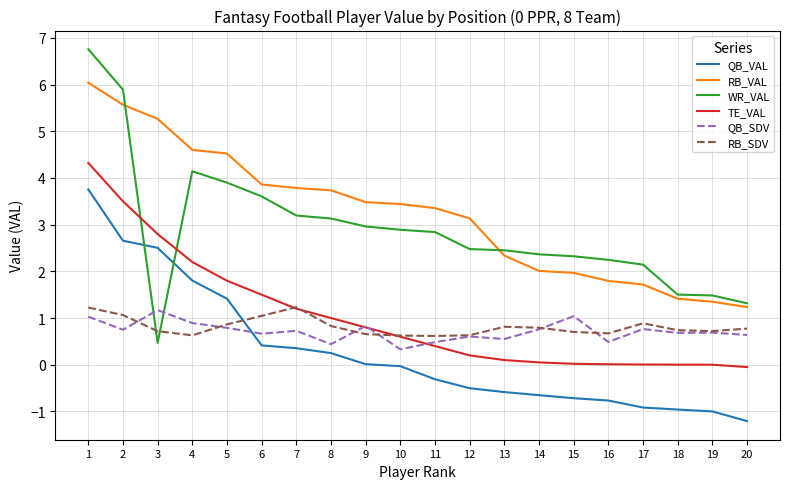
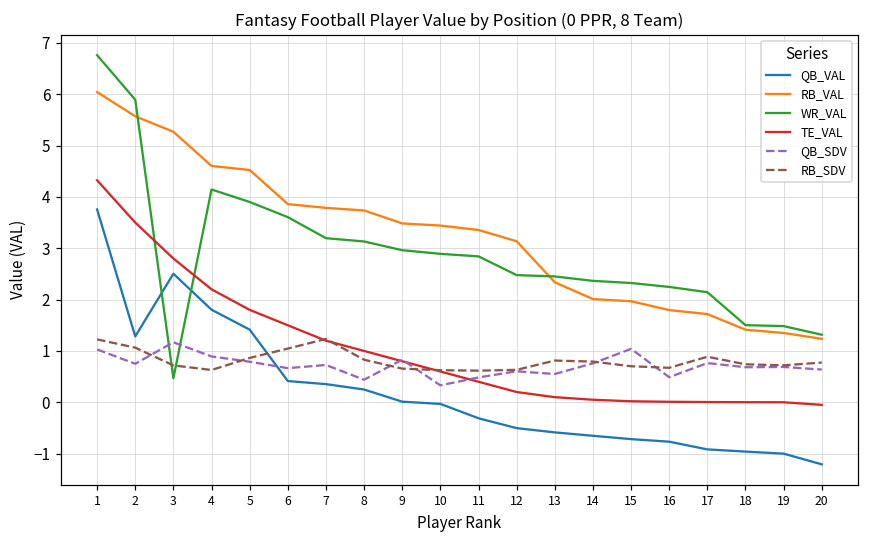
QB_VAL, 2: 2.7 -> 1.3
